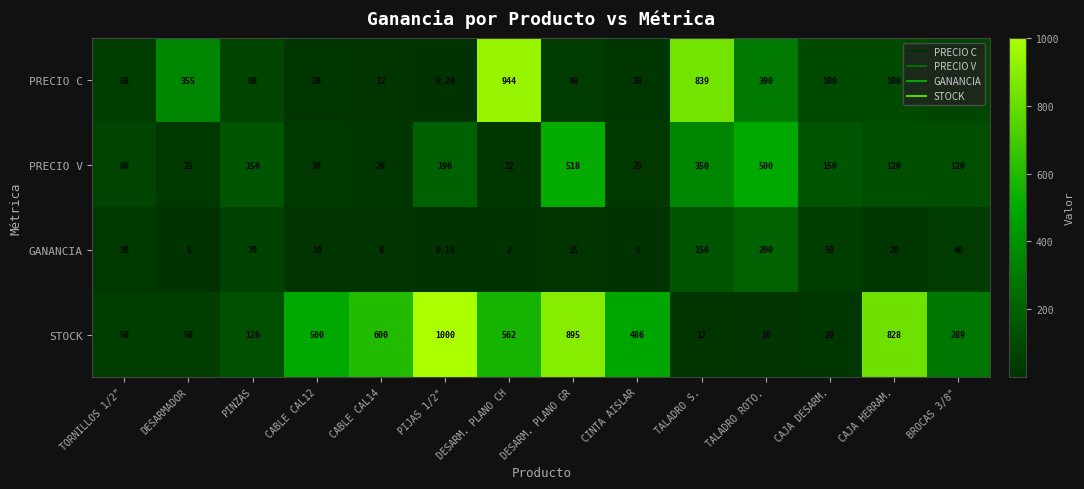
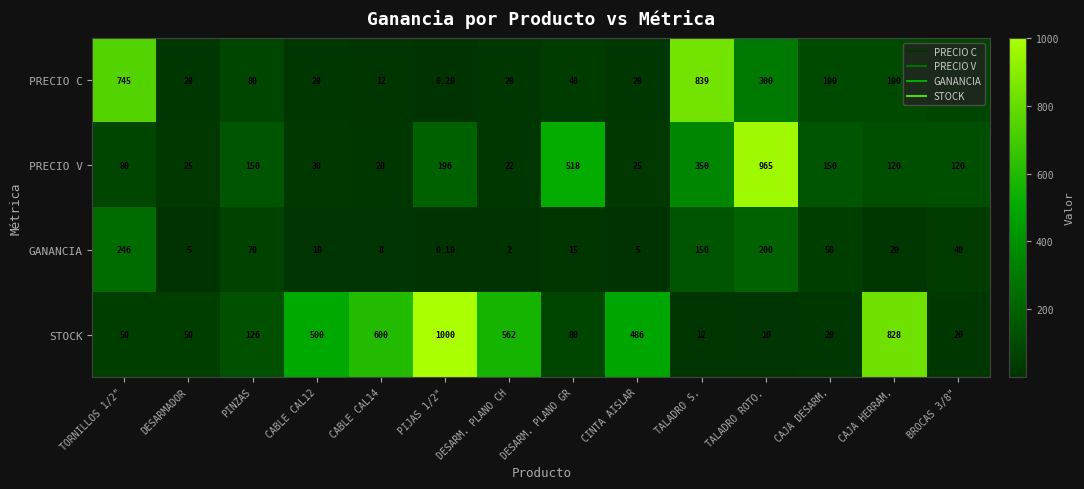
PRECIO C, TORNILLOS 1/2": 50 -> 745
PRECIO C, DESARMADOR: 355 -> 20
PRECIO C, DESARM. PLANO CH: 944 -> 20
PRECIO V, TALADRO ROTO.: 500 -> 965
GANANCIA, TORNILLOS 1/2": 30 -> 246
STOCK, DESARM. PLANO GR: 895 -> 80
STOCK, BROCAS 3/8": 289 -> 20
